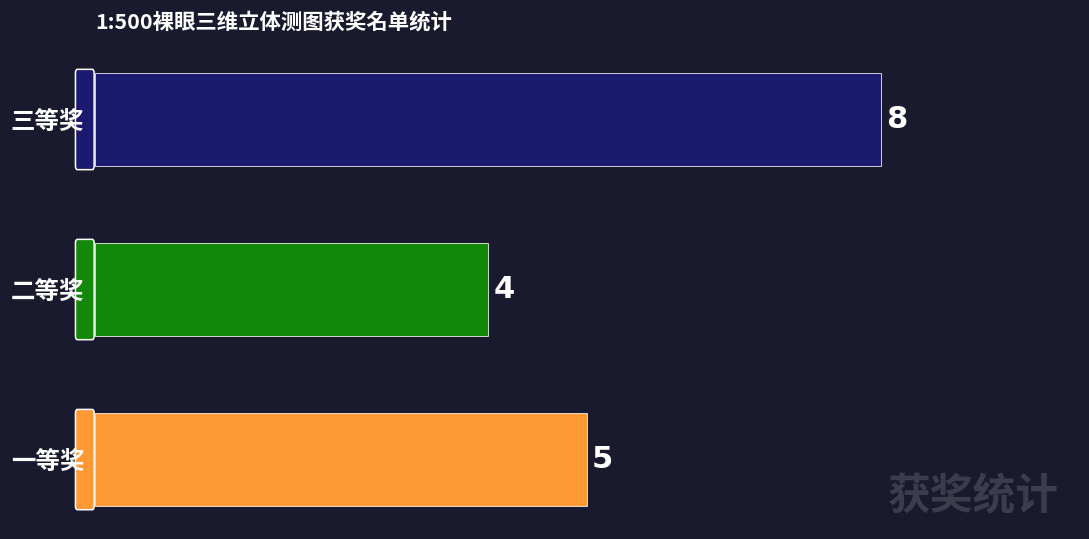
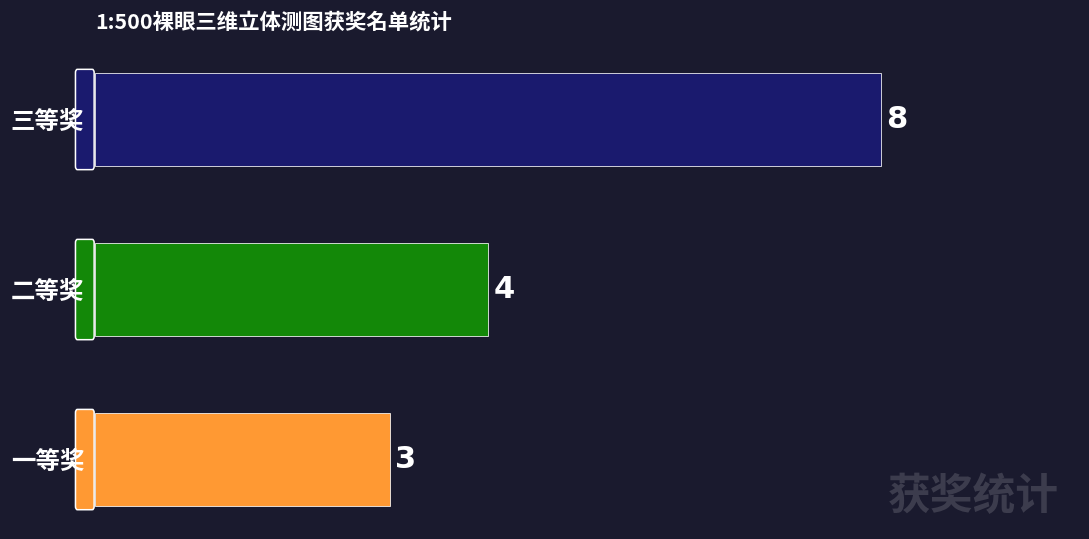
一等奖: 5 -> 3
